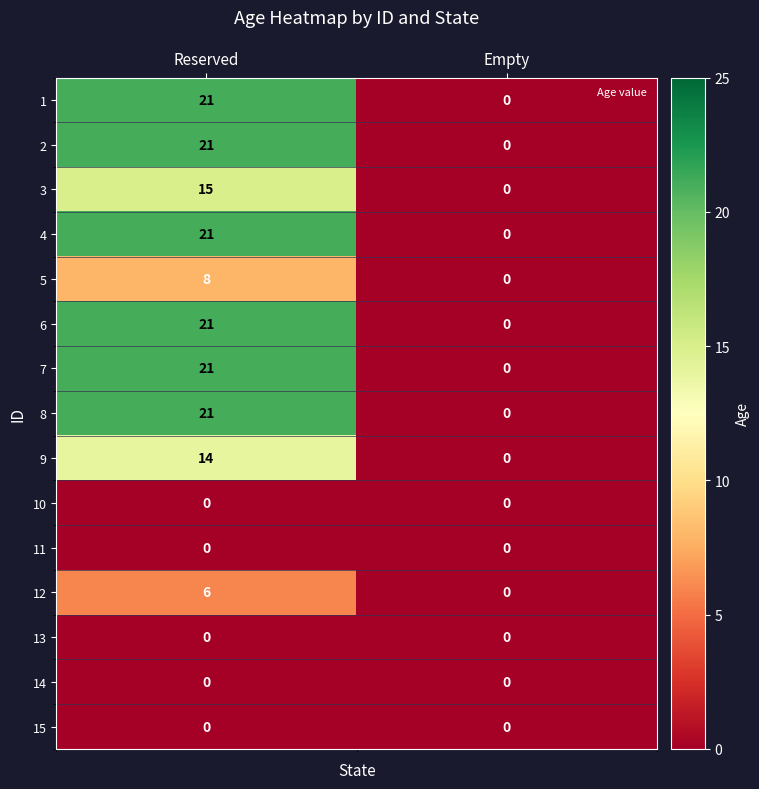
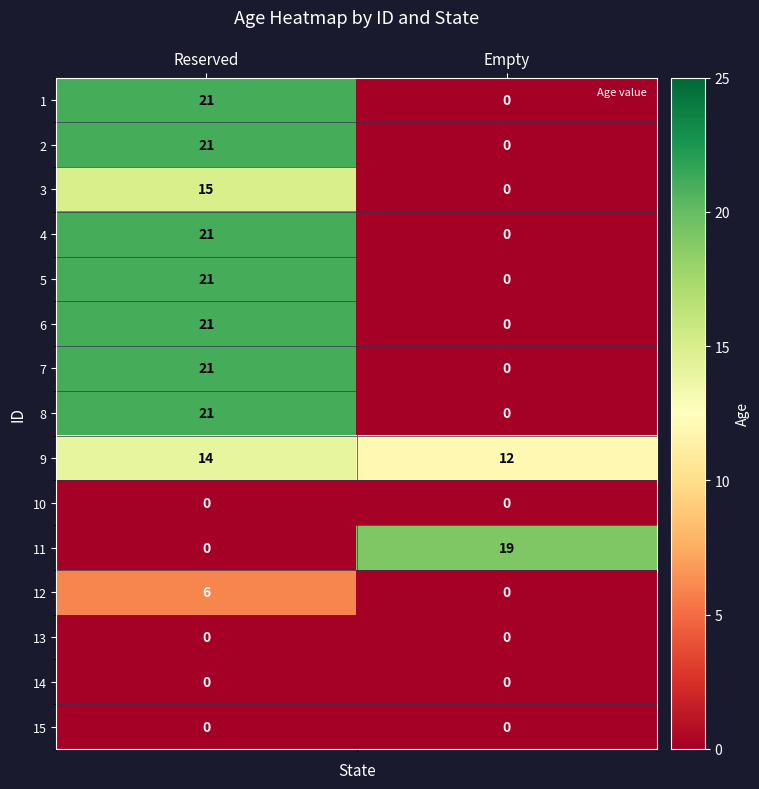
5, Reserved: 8 -> 21
9, Empty: 0 -> 12
11, Empty: 0 -> 19
